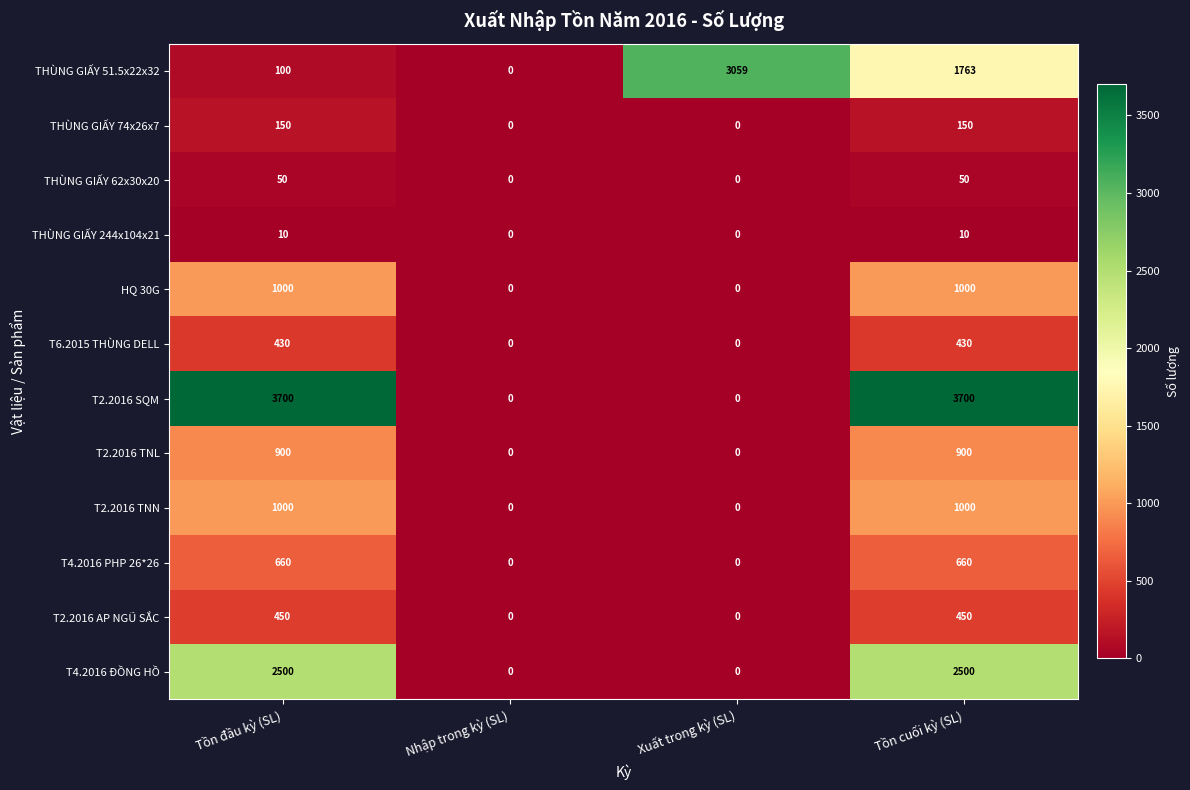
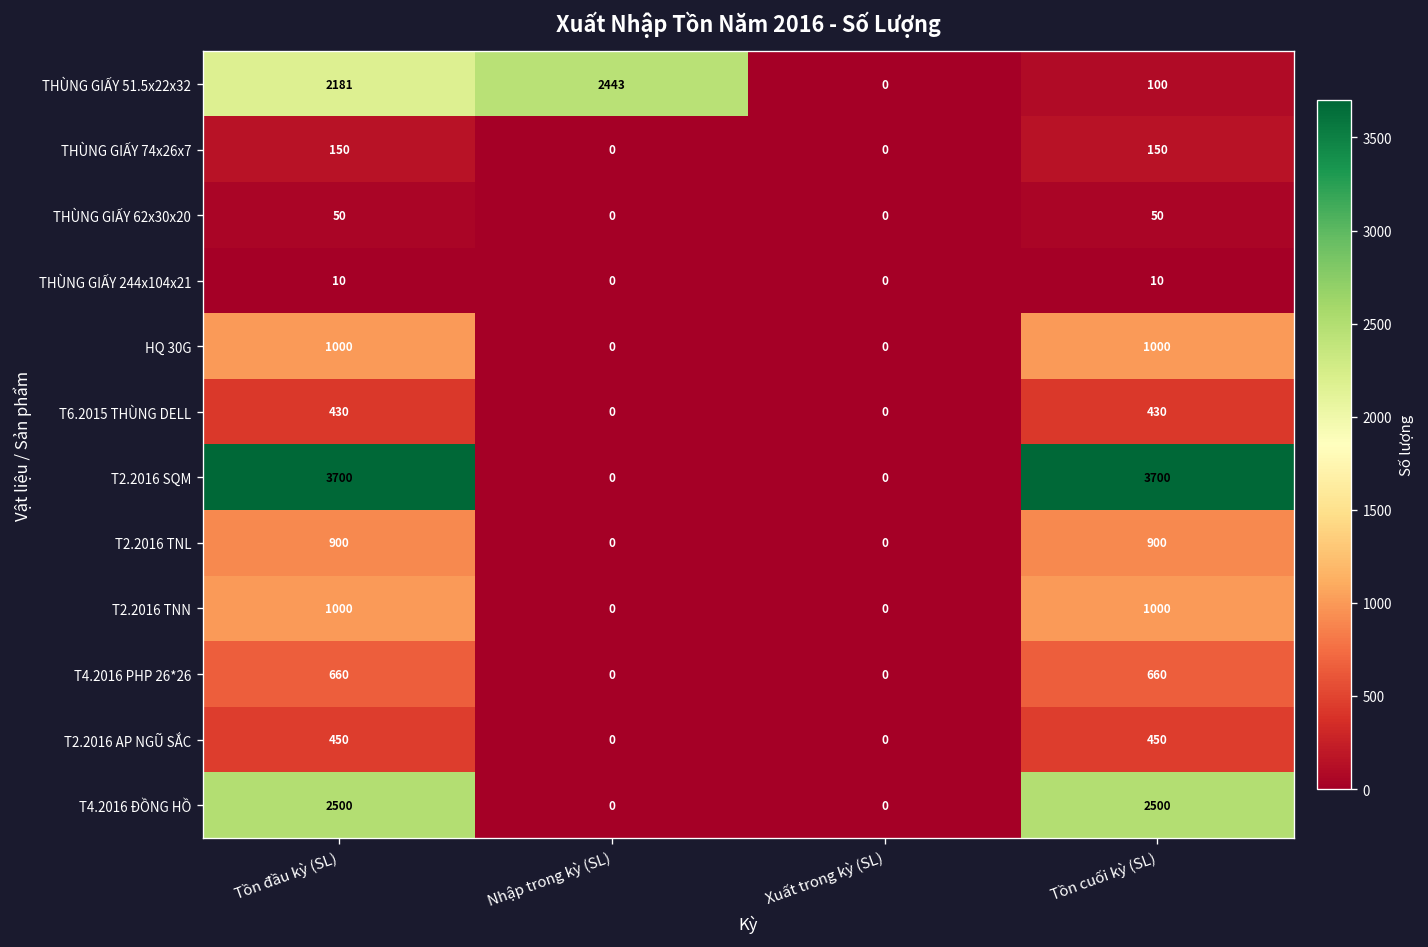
THÙNG GIẤY 51.5x22x32, Tồn đầu kỳ (SL): 100 -> 2181
THÙNG GIẤY 51.5x22x32, Nhập trong kỳ (SL): 0 -> 2443
THÙNG GIẤY 51.5x22x32, Xuất trong kỳ (SL): 3059 -> 0
THÙNG GIẤY 51.5x22x32, Tồn cuối kỳ (SL): 1763 -> 100
